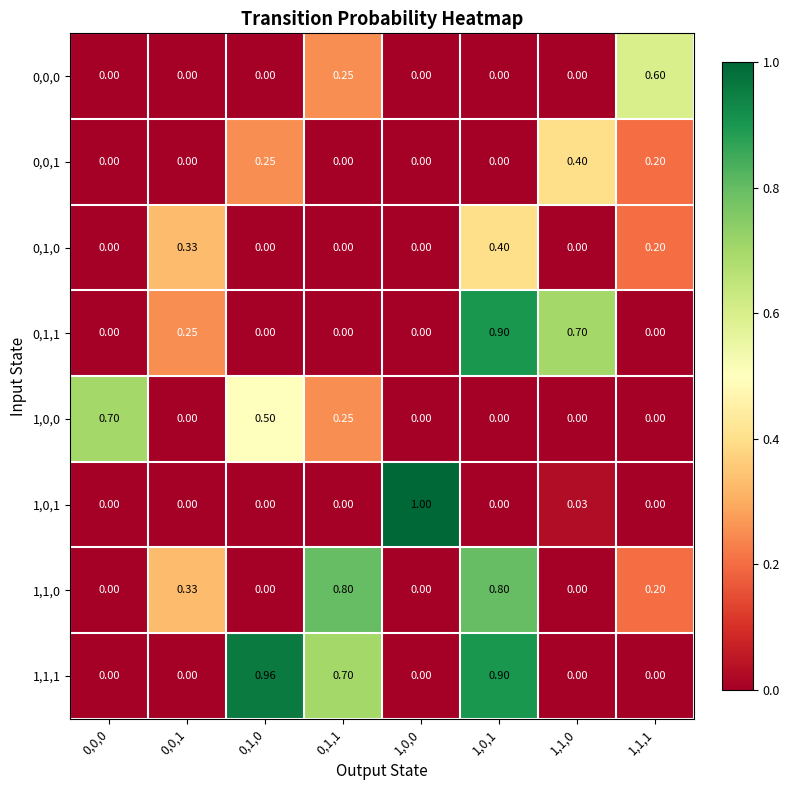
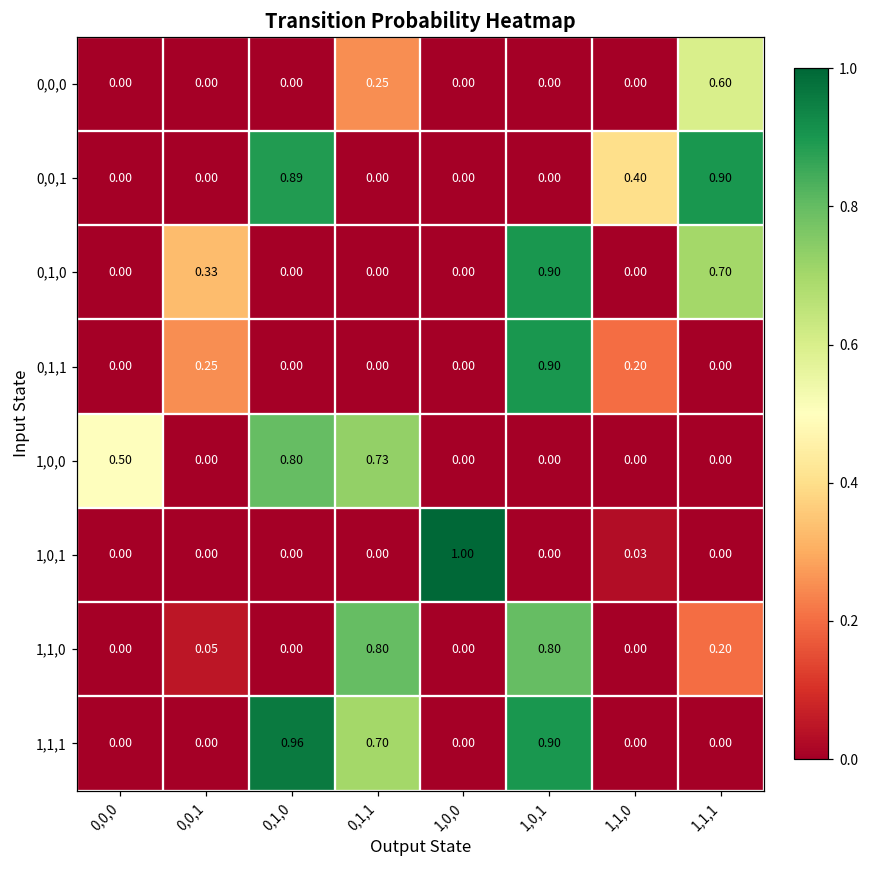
0,0,1, 0,1,0: 0.25 -> 0.89
0,0,1, 1,1,1: 0.20 -> 0.90
0,1,0, 1,0,1: 0.40 -> 0.90
0,1,0, 1,1,1: 0.20 -> 0.70
0,1,1, 1,1,0: 0.70 -> 0.20
1,0,0, 0,0,0: 0.70 -> 0.50
1,0,0, 0,1,0: 0.50 -> 0.80
1,0,0, 0,1,1: 0.25 -> 0.73
1,1,0, 0,0,1: 0.33 -> 0.05
